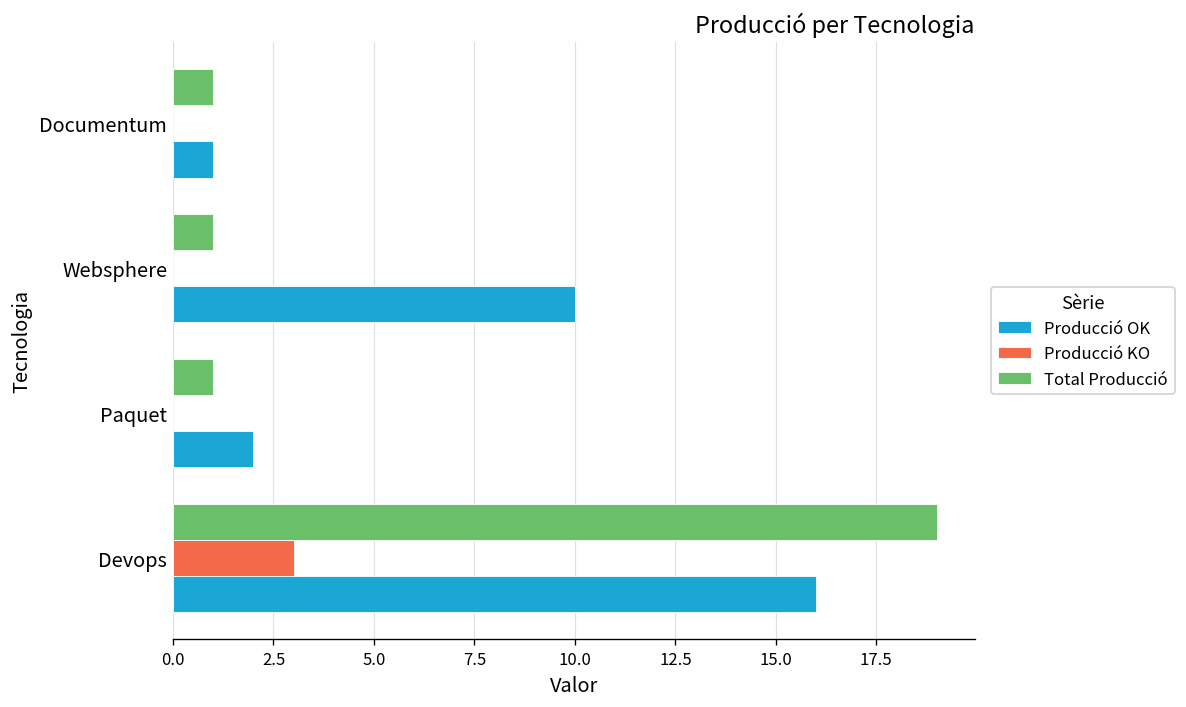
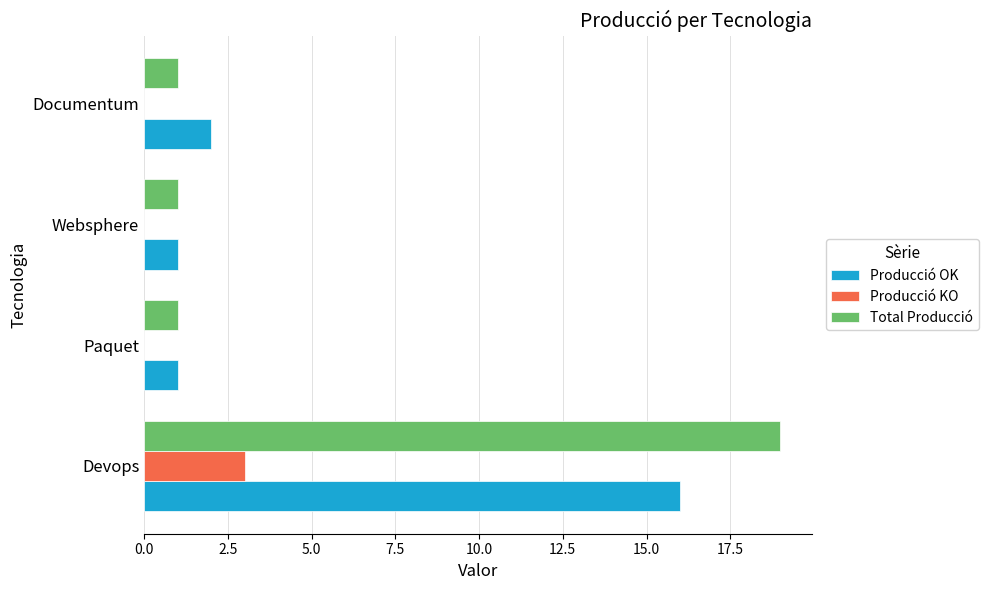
Producció OK, Documentum: 1 -> 2
Producció OK, Websphere: 10 -> 1
Producció OK, Paquet: 2 -> 1
